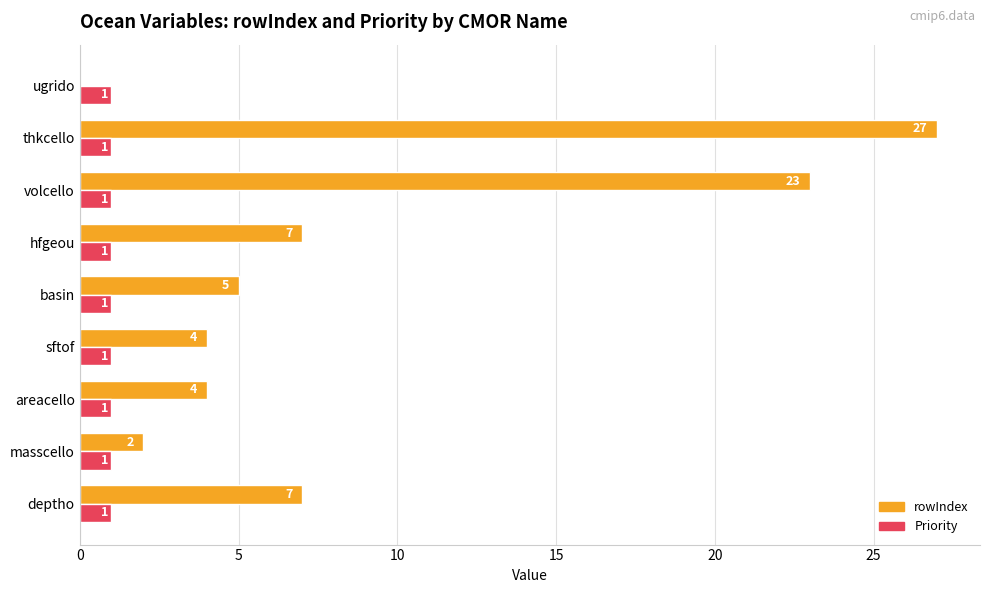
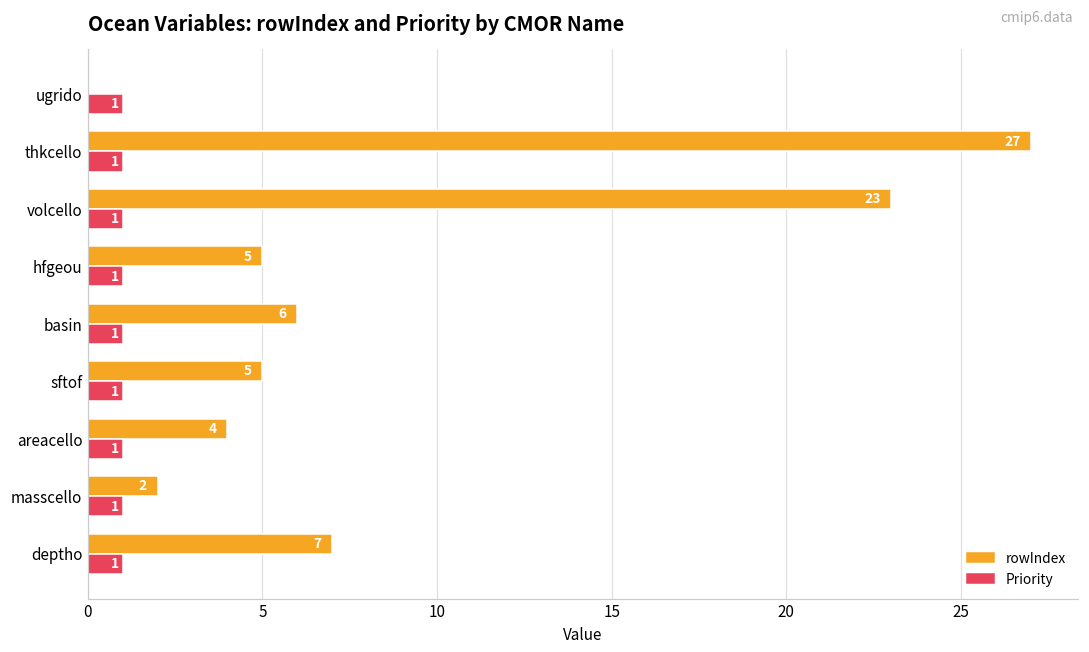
rowIndex, hfgeou: 7 -> 5
rowIndex, basin: 5 -> 6
rowIndex, sftof: 4 -> 5
